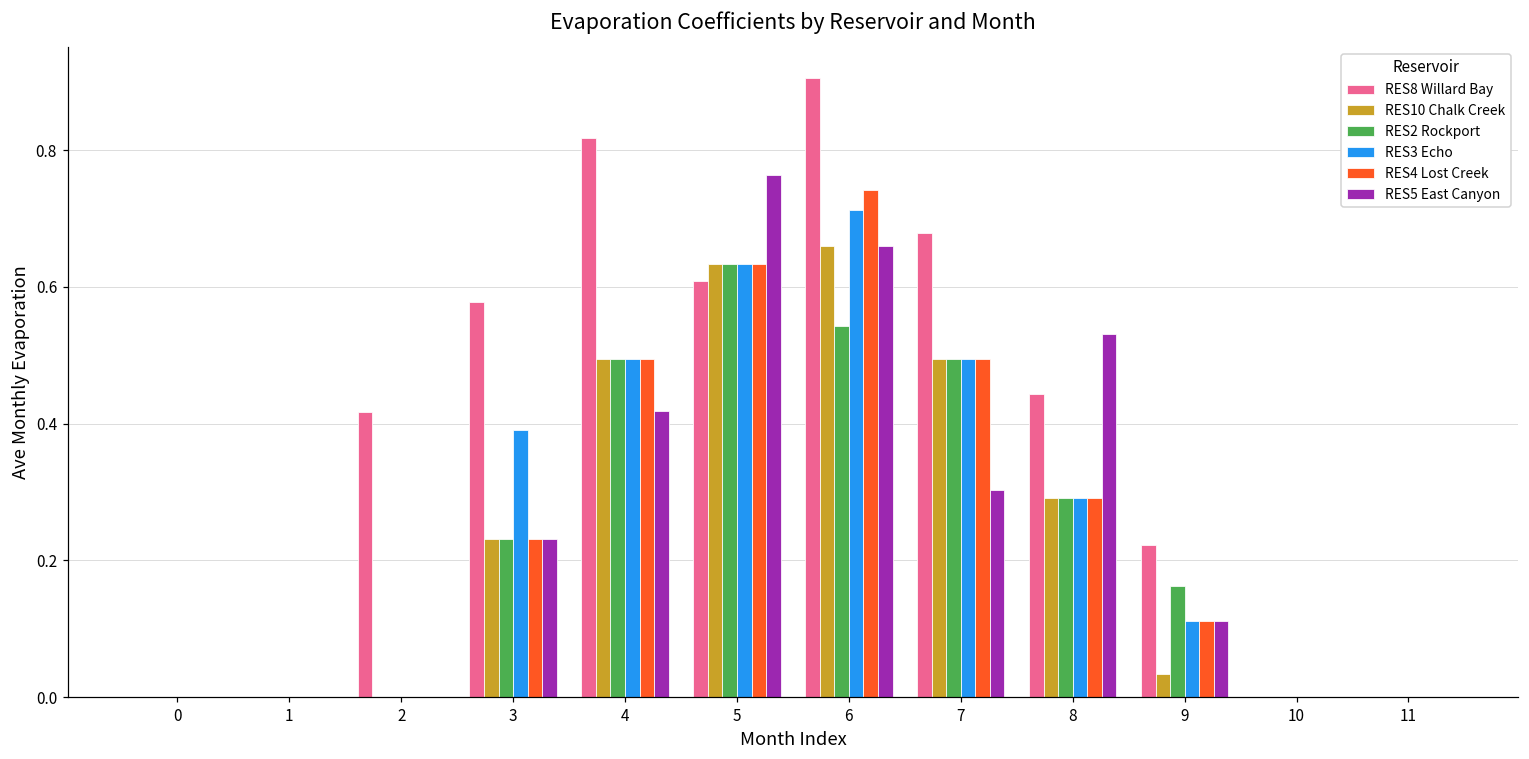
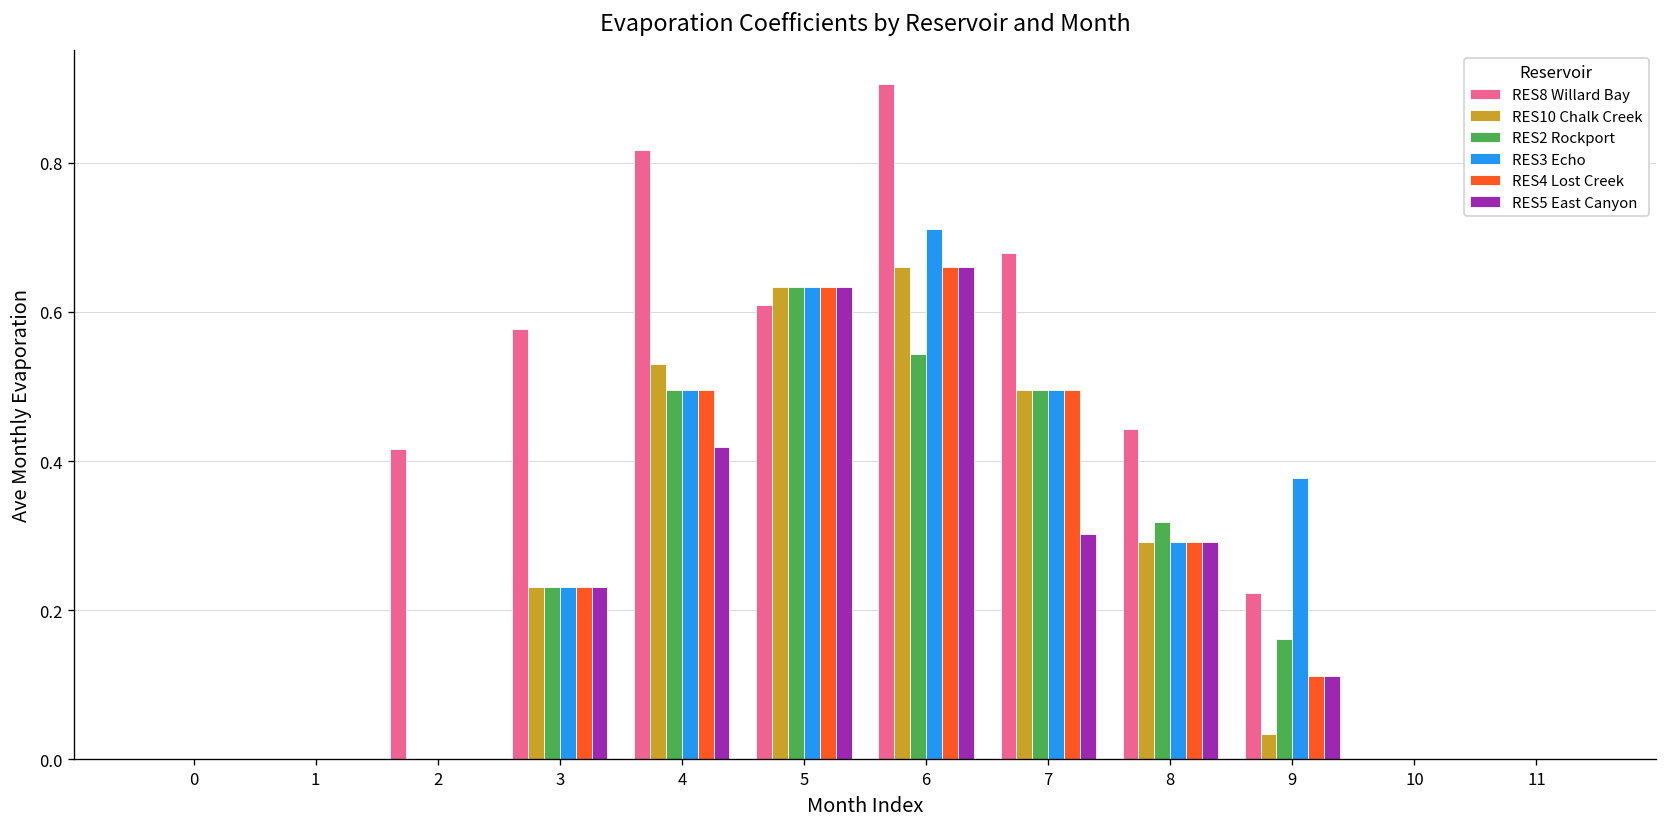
RES3 Echo, 3: 0.39 -> 0.23
RES10 Chalk Creek, 4: 0.50 -> 0.53
RES5 East Canyon, 5: 0.76 -> 0.63
RES4 Lost Creek, 6: 0.74 -> 0.66
RES2 Rockport, 8: 0.29 -> 0.32
RES5 East Canyon, 8: 0.53 -> 0.29
RES3 Echo, 9: 0.11 -> 0.38
